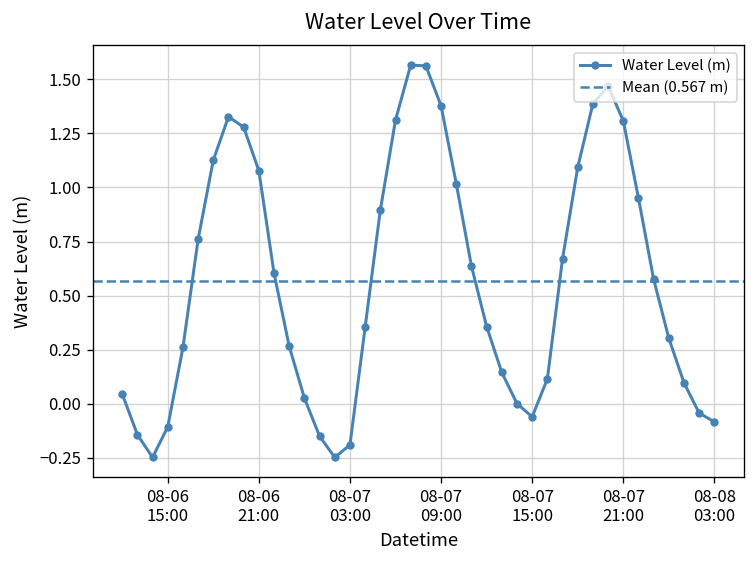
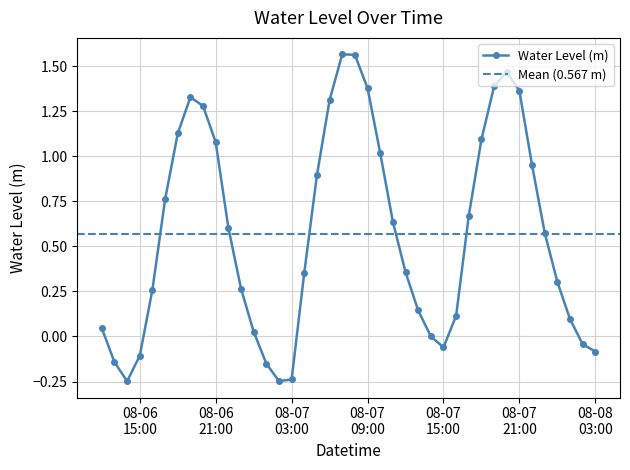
08-07 03:00: -0.19 -> -0.24
08-07 21:00: 1.31 -> 1.36
